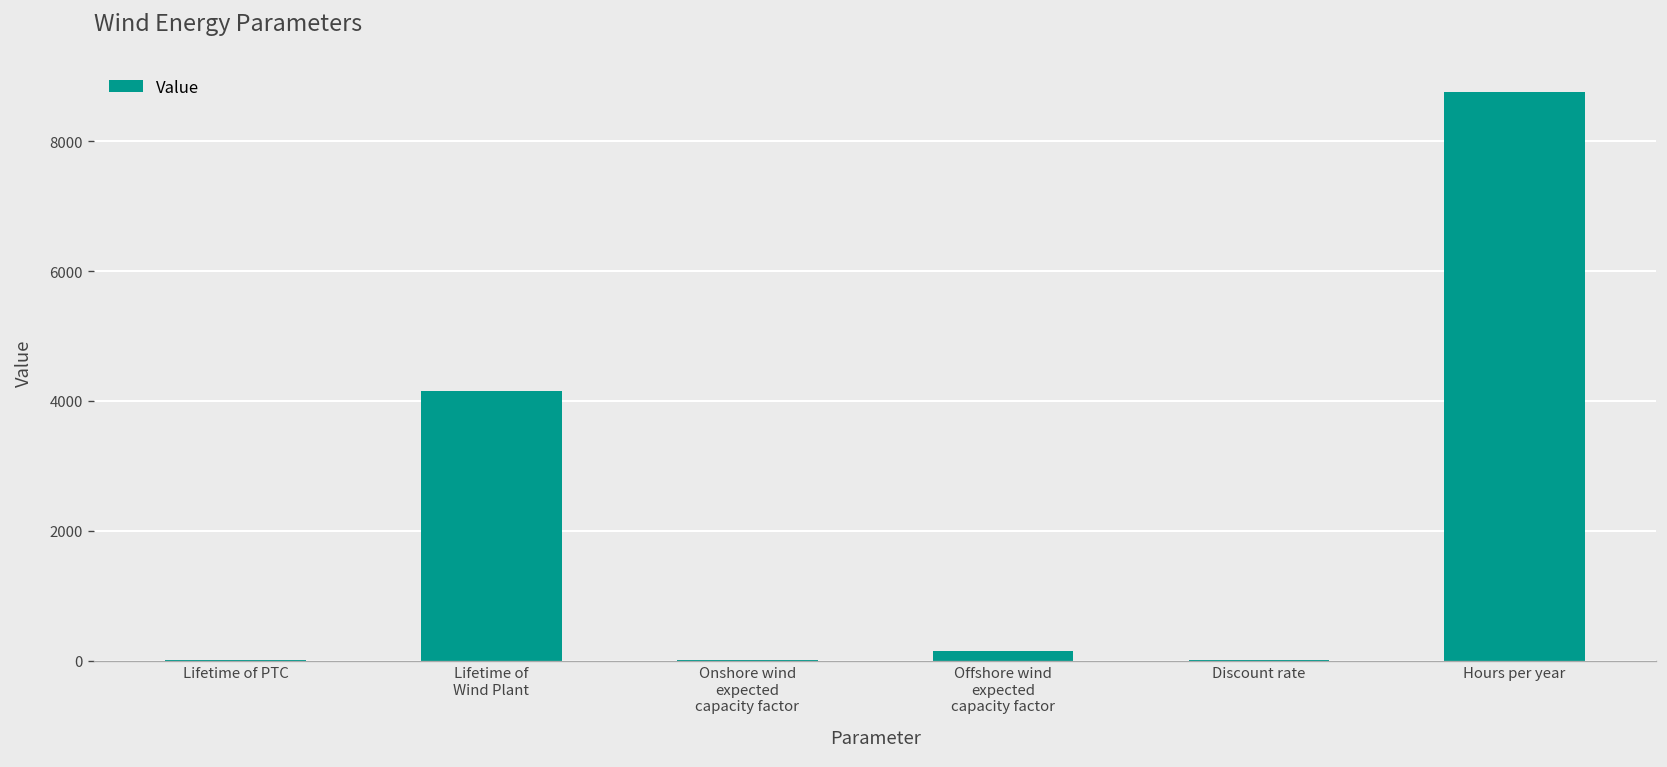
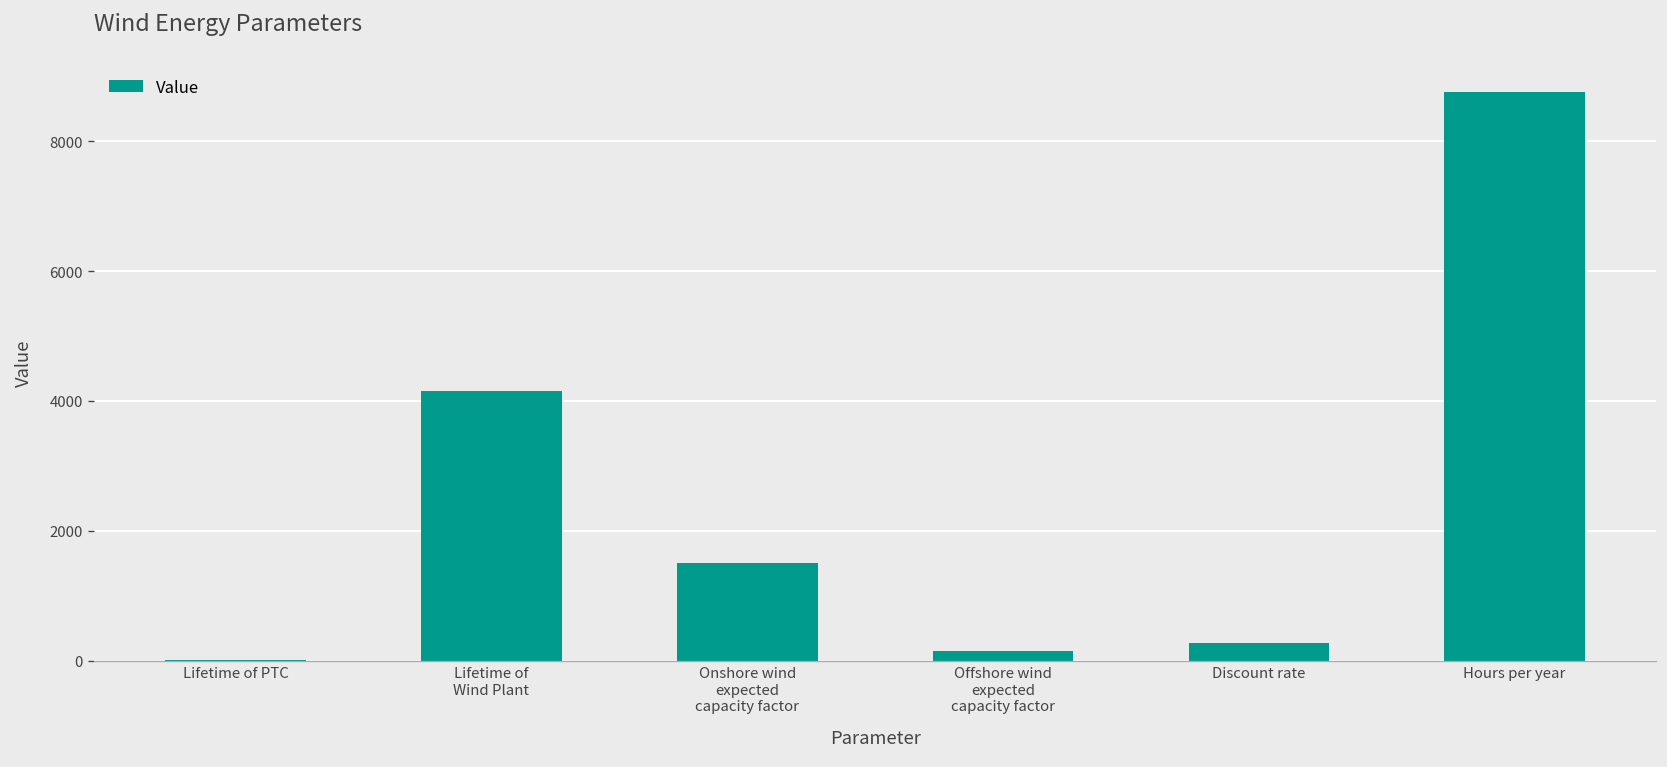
Onshore wind expected capacity factor: 0 -> 1500
Discount rate: 0 -> 300
